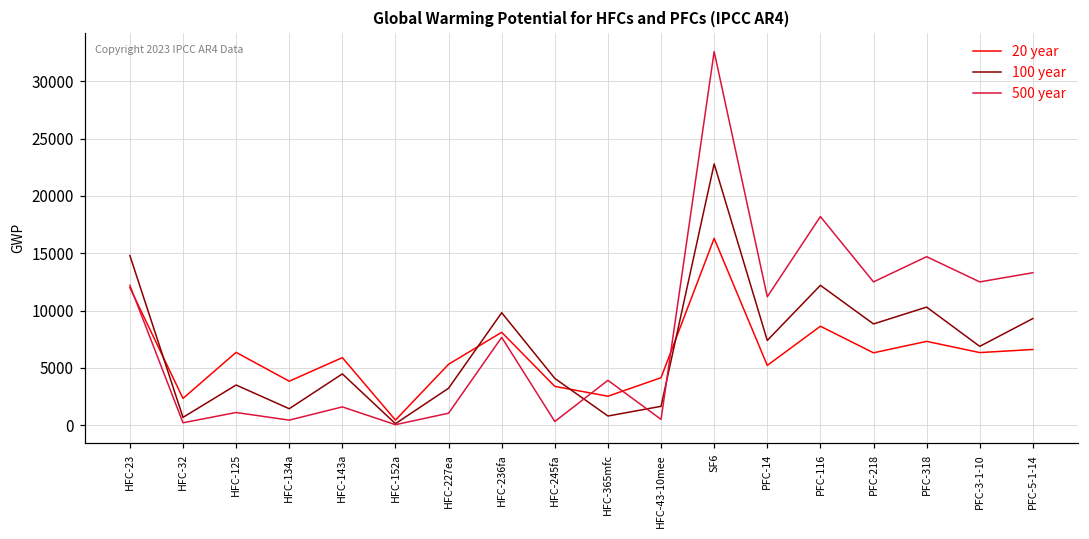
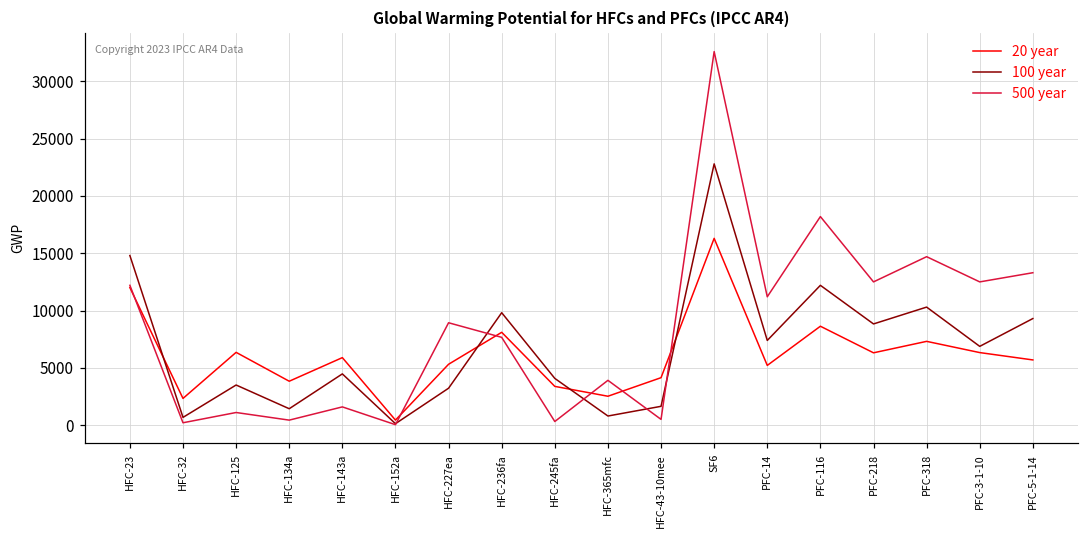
500 year, HFC-227ea: 1000 -> 8900
20 year, PFC-5-1-14: 6600 -> 5700
